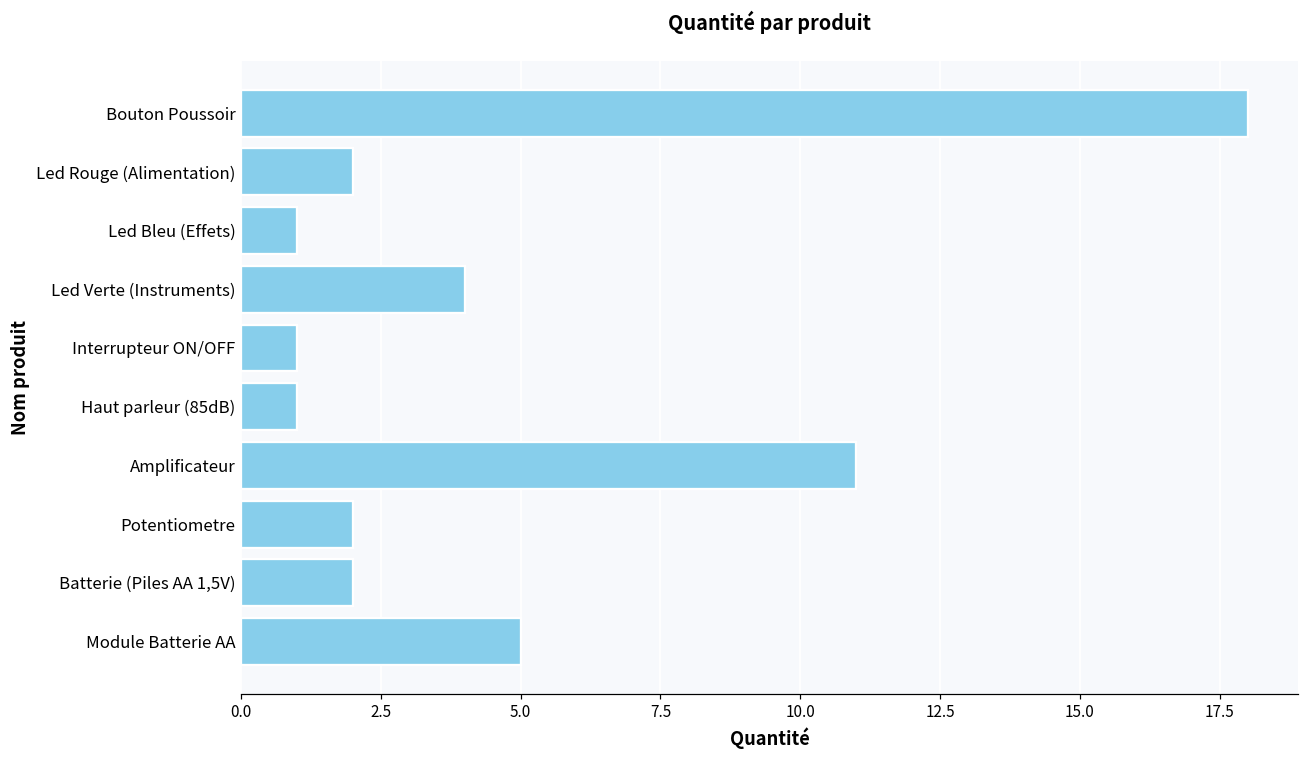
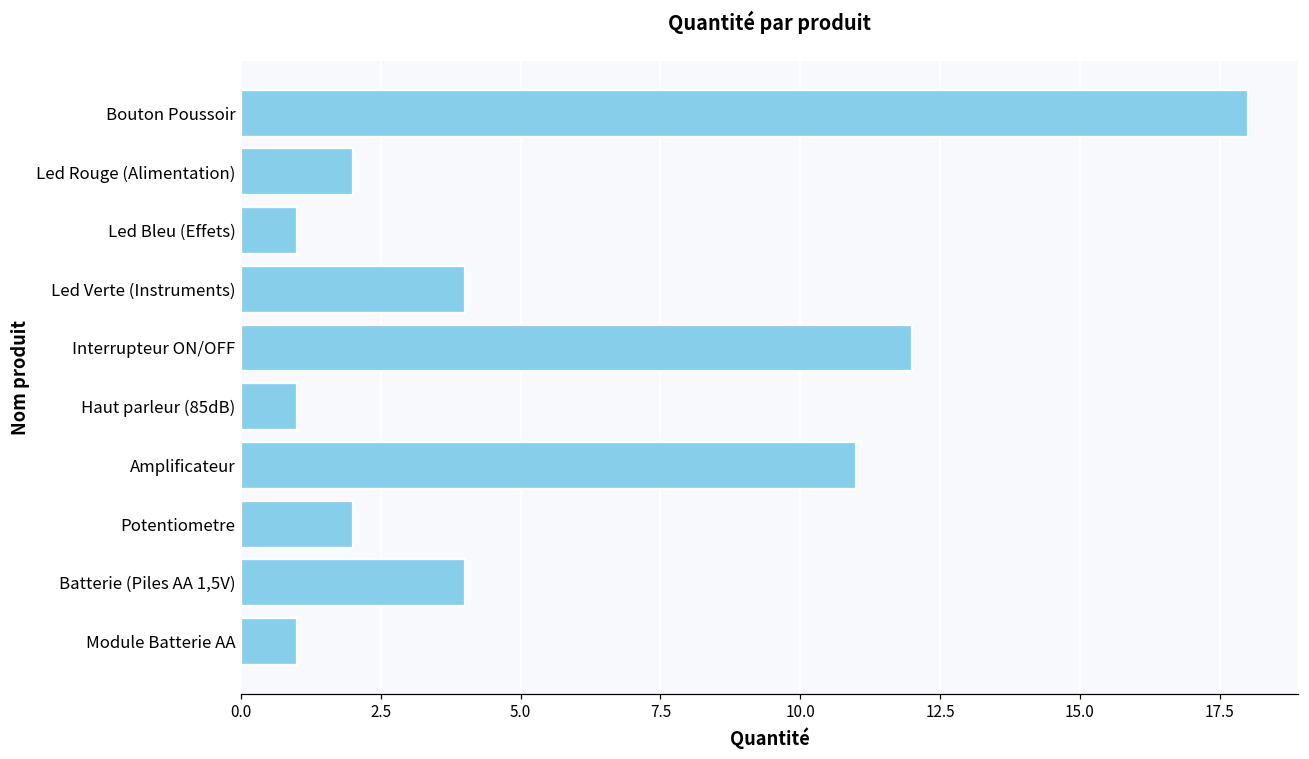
Interrupteur ON/OFF: 1 -> 12
Batterie (Piles AA 1,5V): 2 -> 4
Module Batterie AA: 5 -> 1
